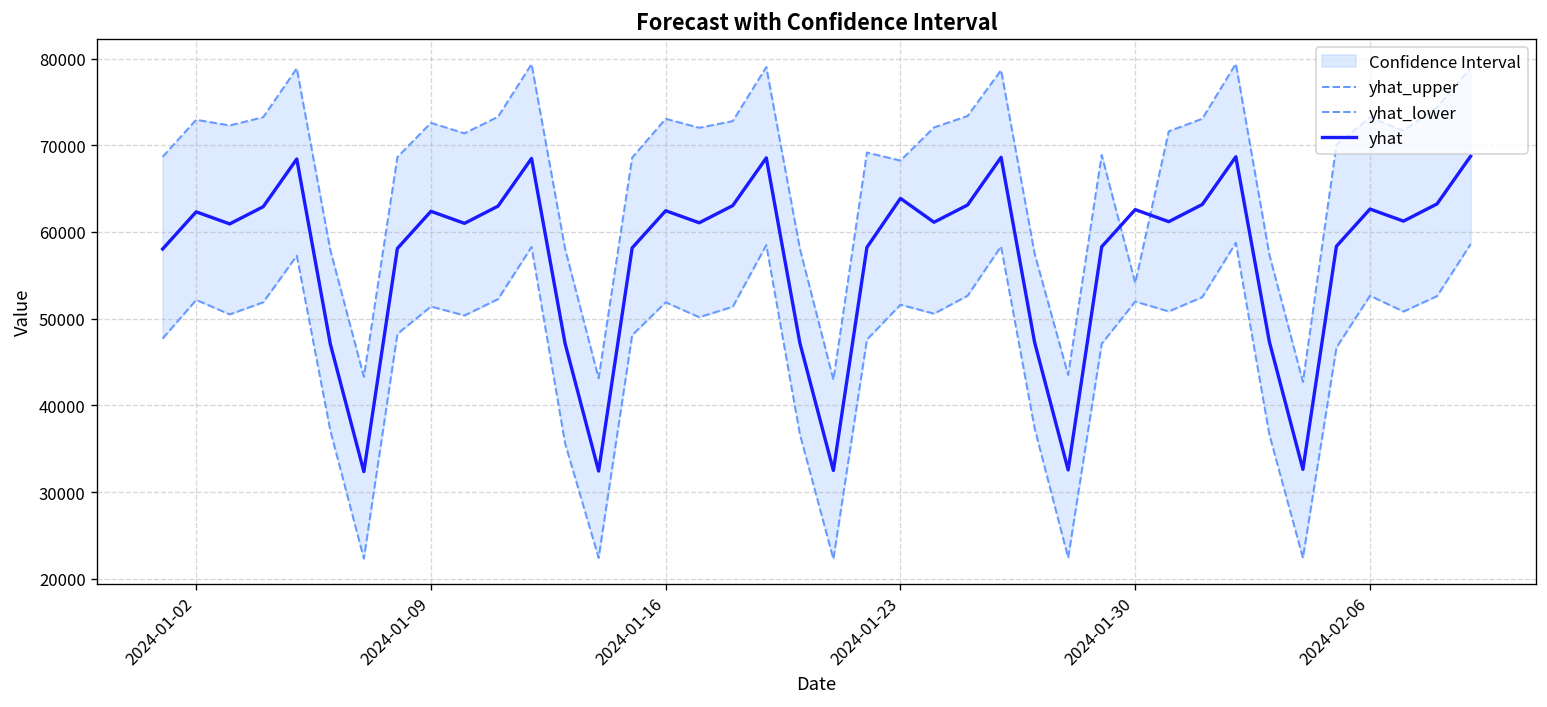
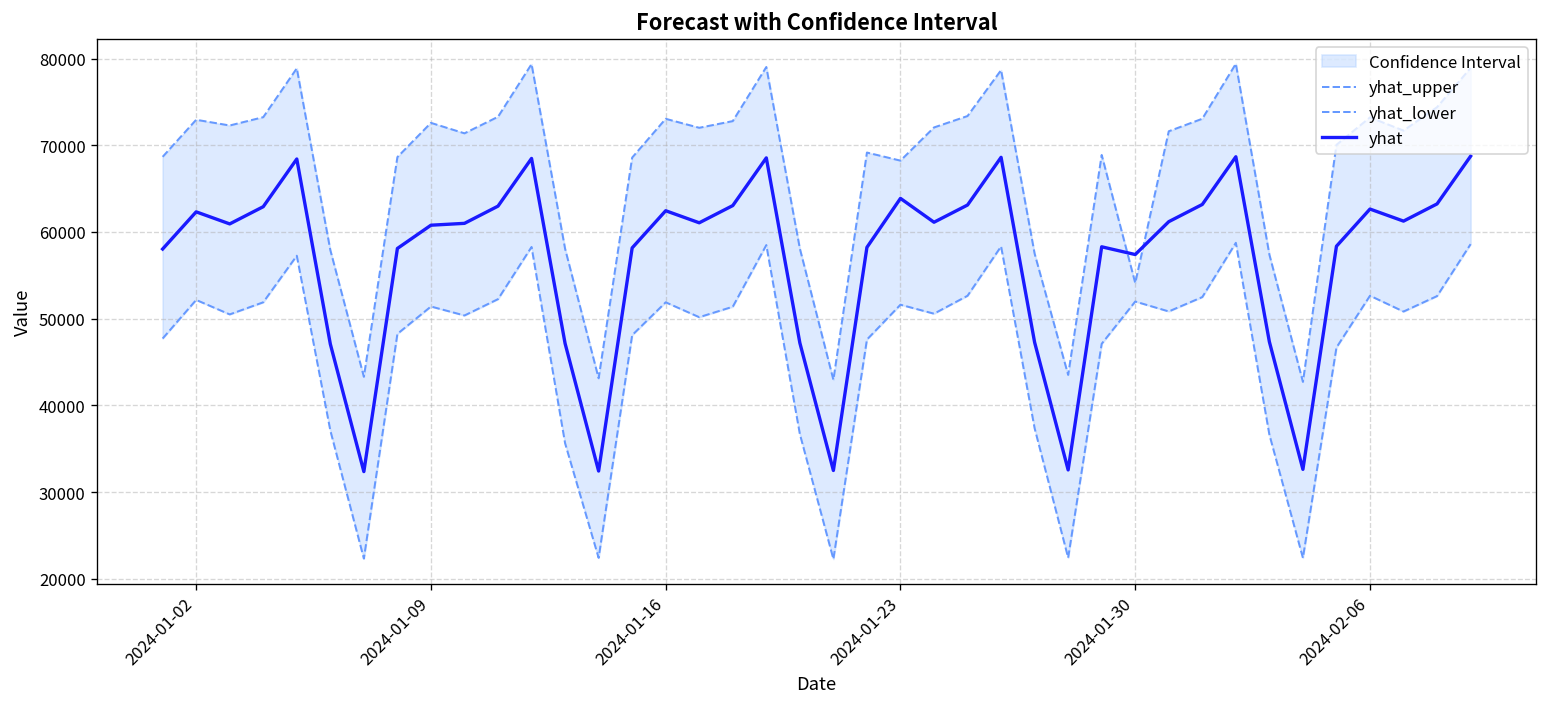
yhat, 2024-01-09: 62000 -> 61000
yhat, 2024-01-30: 63000 -> 57000
